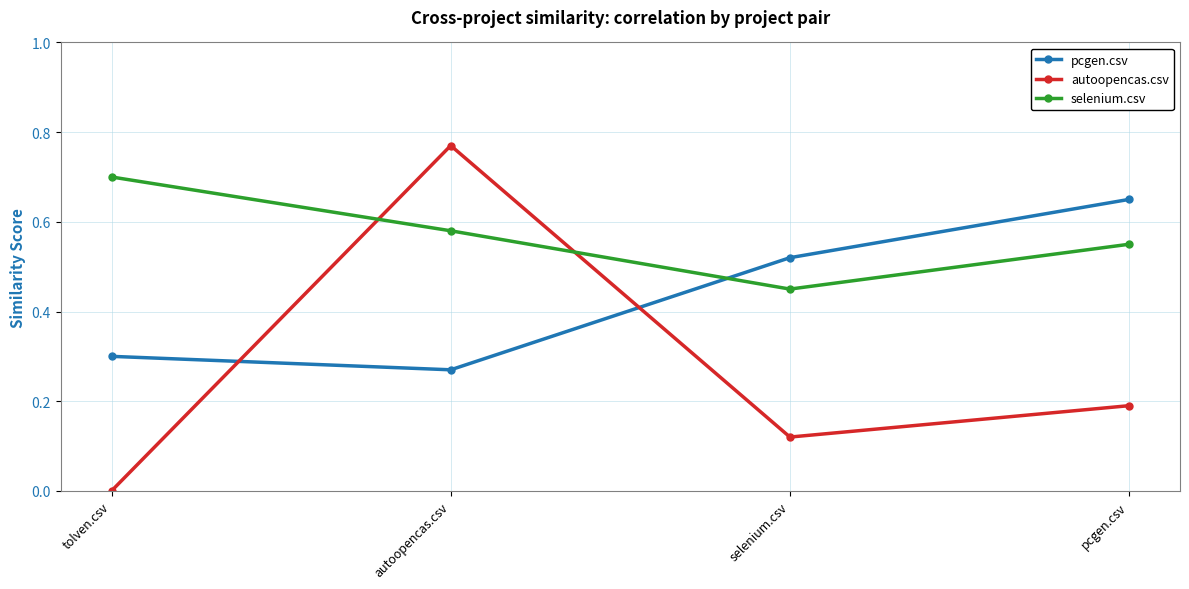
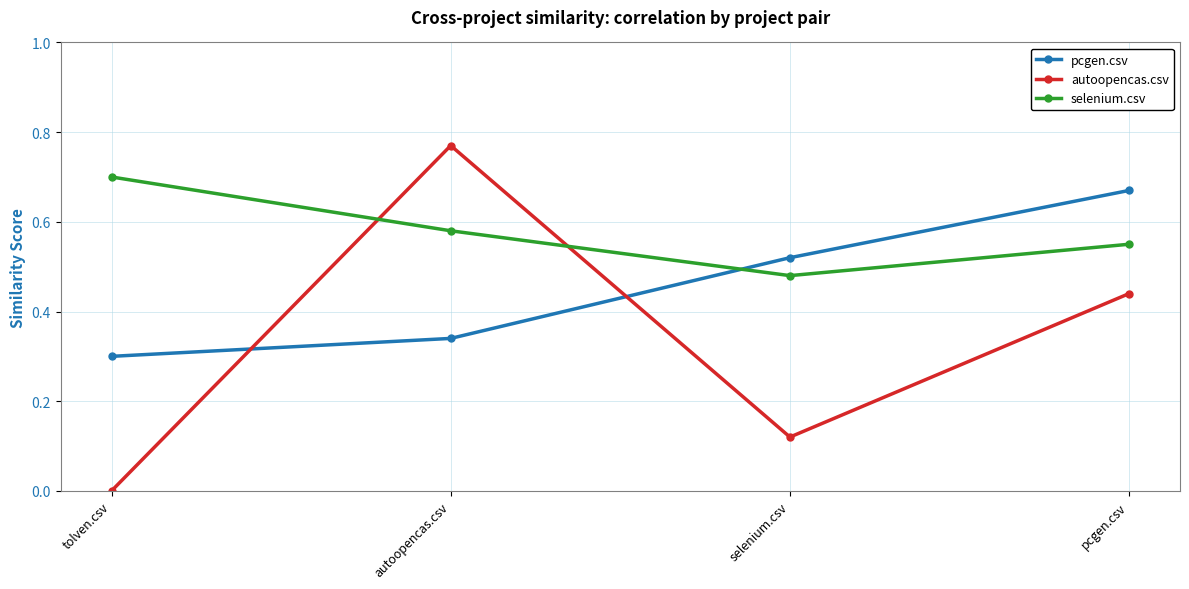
pcgen.csv, autoopencas.csv: 0.27 -> 0.34
selenium.csv, selenium.csv: 0.45 -> 0.48
pcgen.csv, pcgen.csv: 0.65 -> 0.67
autoopencas.csv, pcgen.csv: 0.19 -> 0.44
